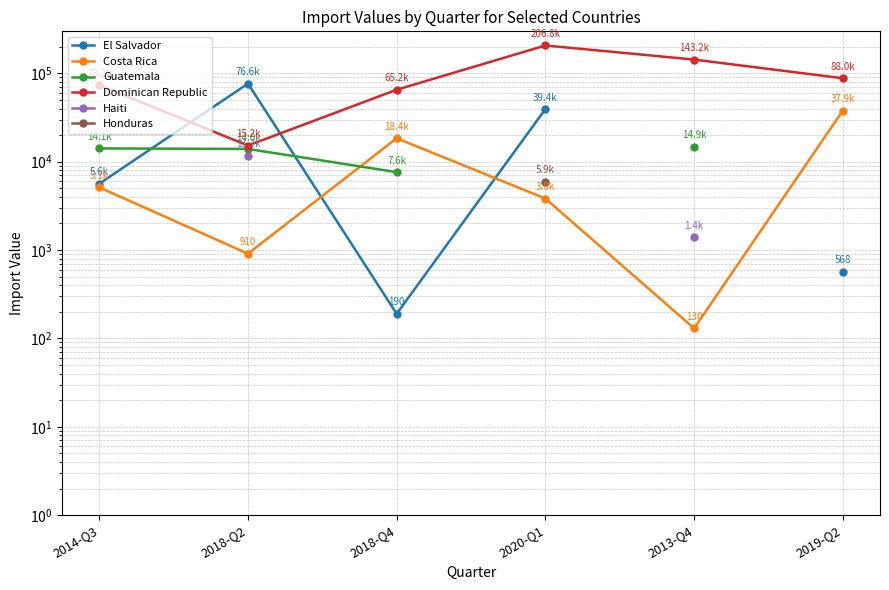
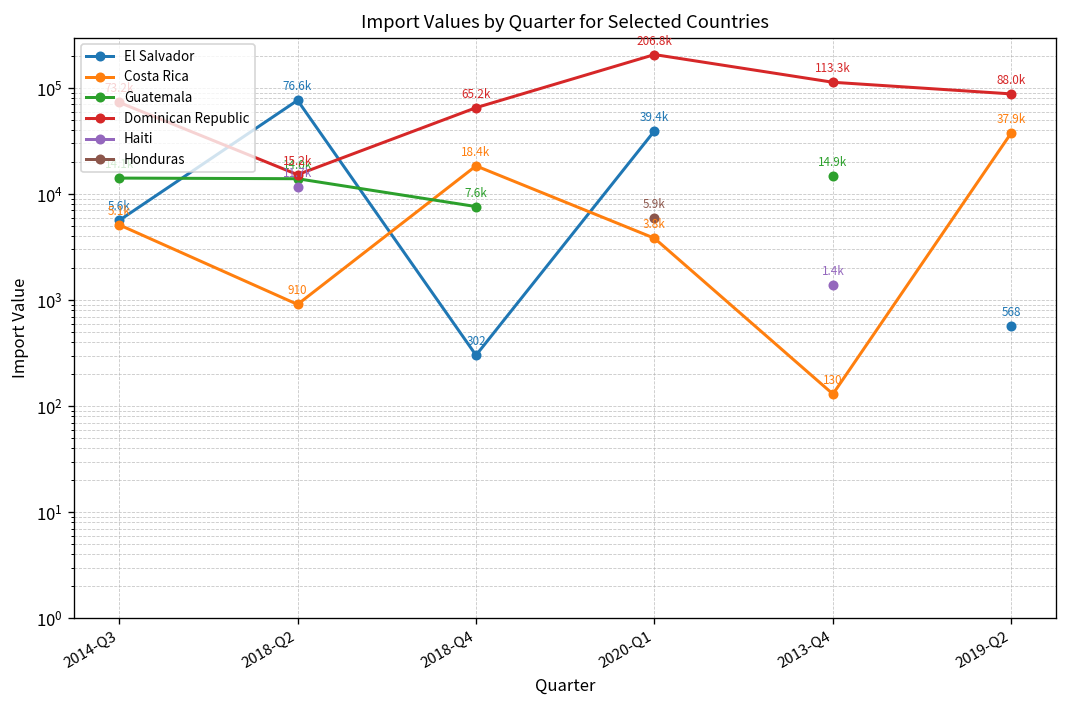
El Salvador, 2018-Q4: 190 -> 302
Dominican Republic, 2013-Q4: 143.2k -> 113.3k
